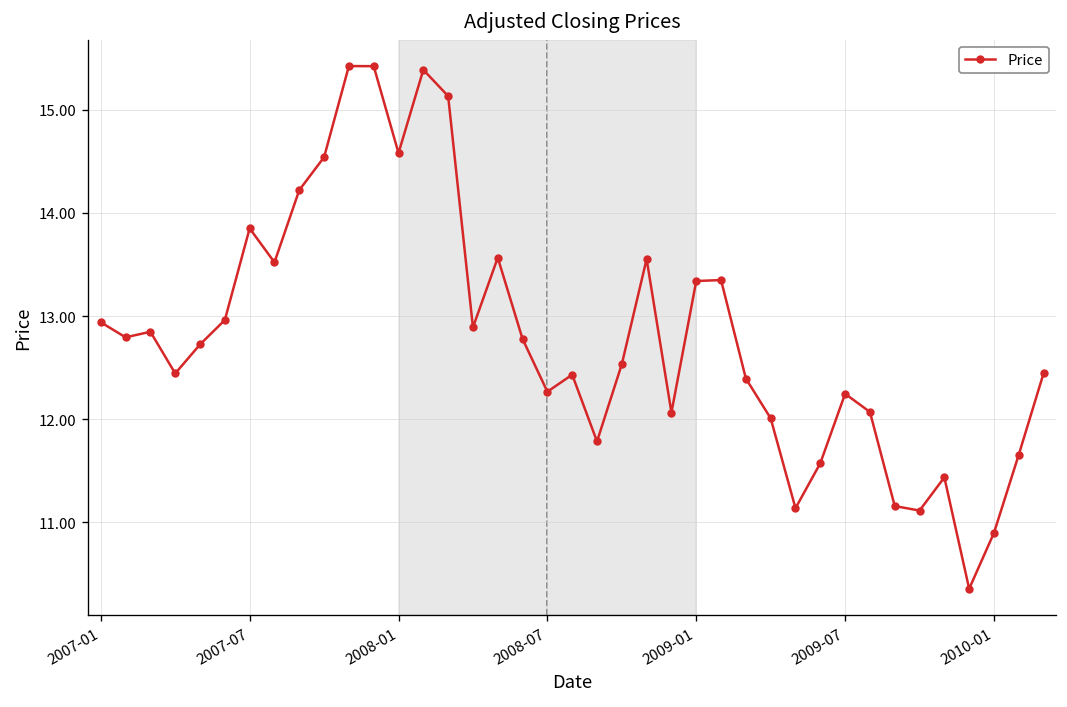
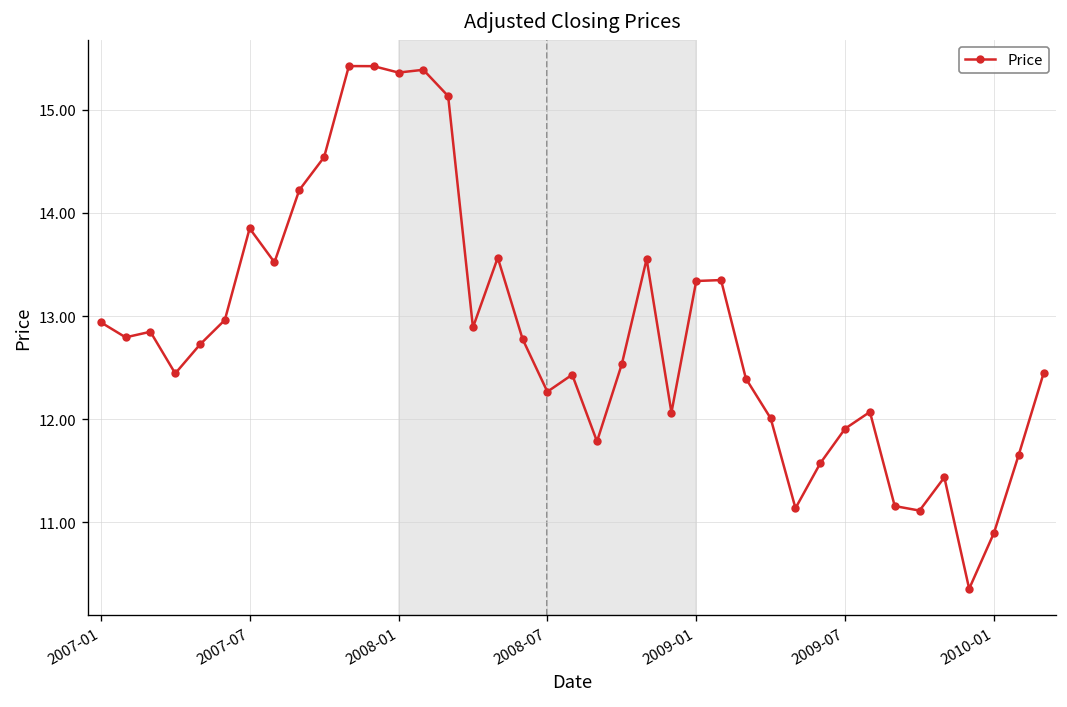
2008-01: 14.6 -> 15.4
2009-07: 12.2 -> 11.9
